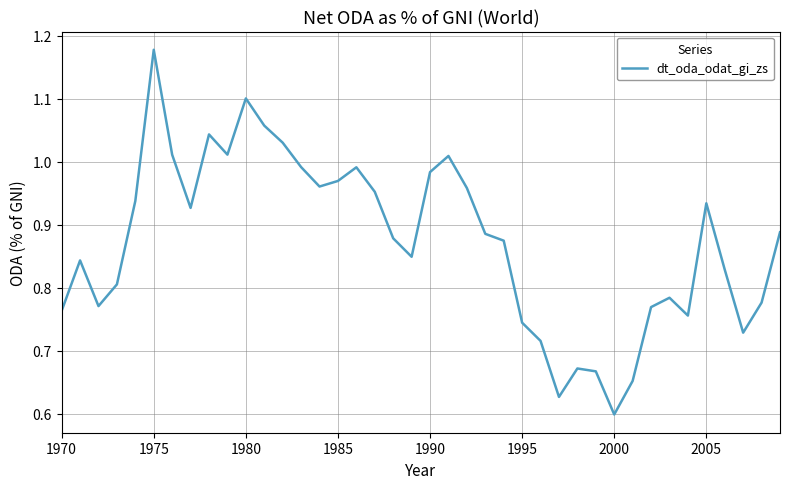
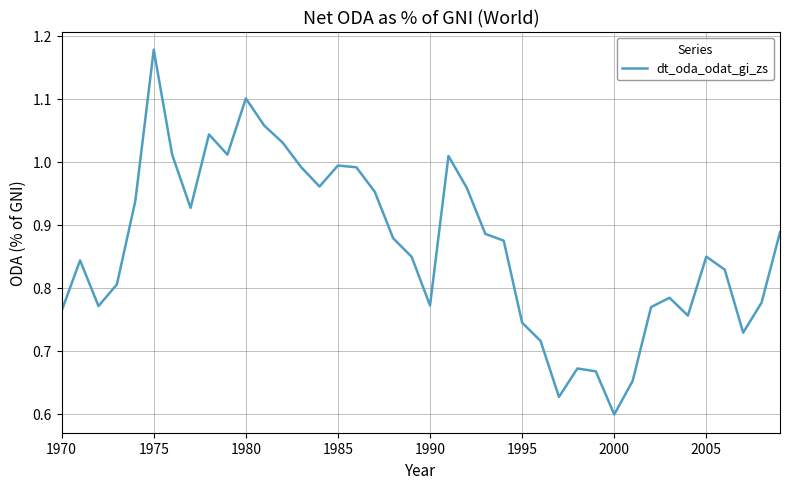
1985: 0.97 -> 0.99
1990: 0.98 -> 0.77
2005: 0.93 -> 0.85
